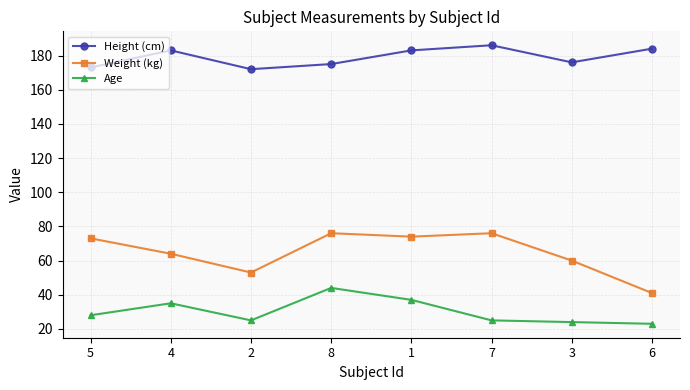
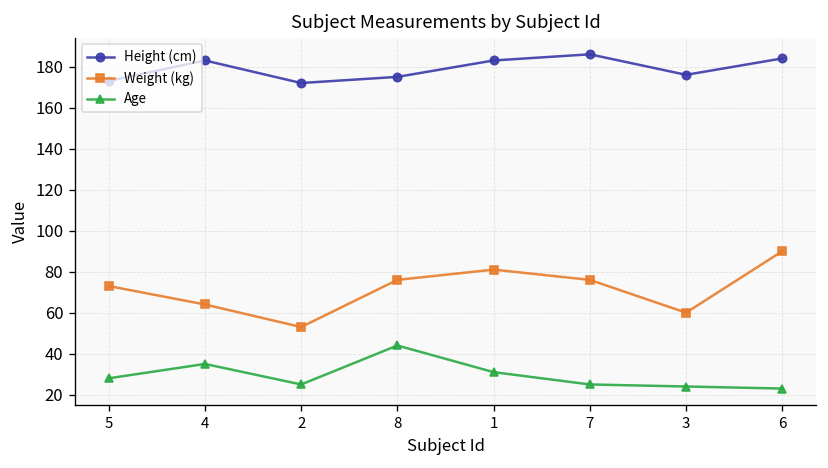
Weight (kg), 1: 74 -> 81
Age, 1: 37 -> 31
Weight (kg), 6: 41 -> 90
